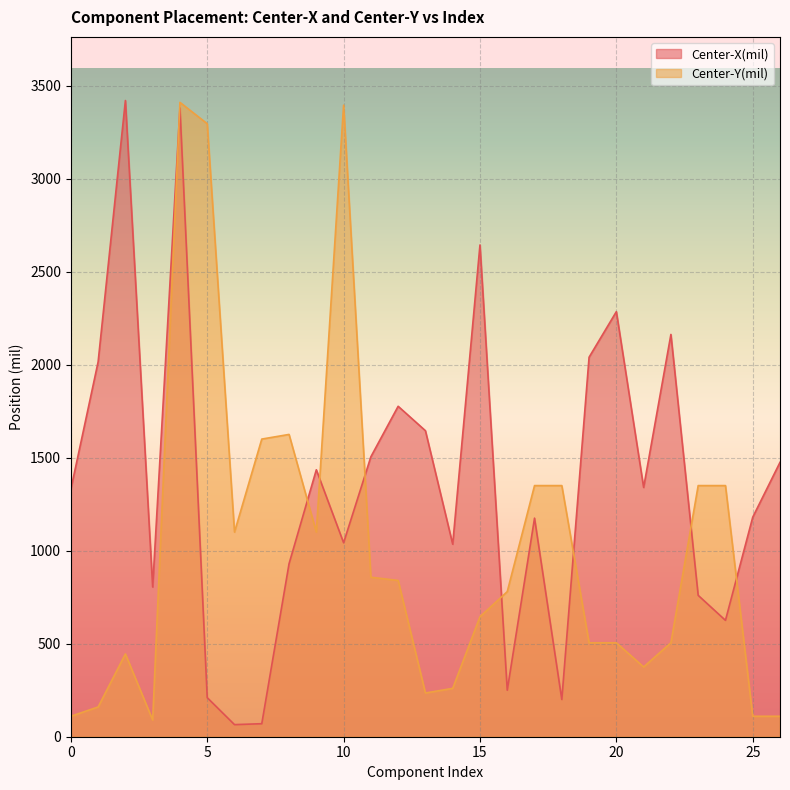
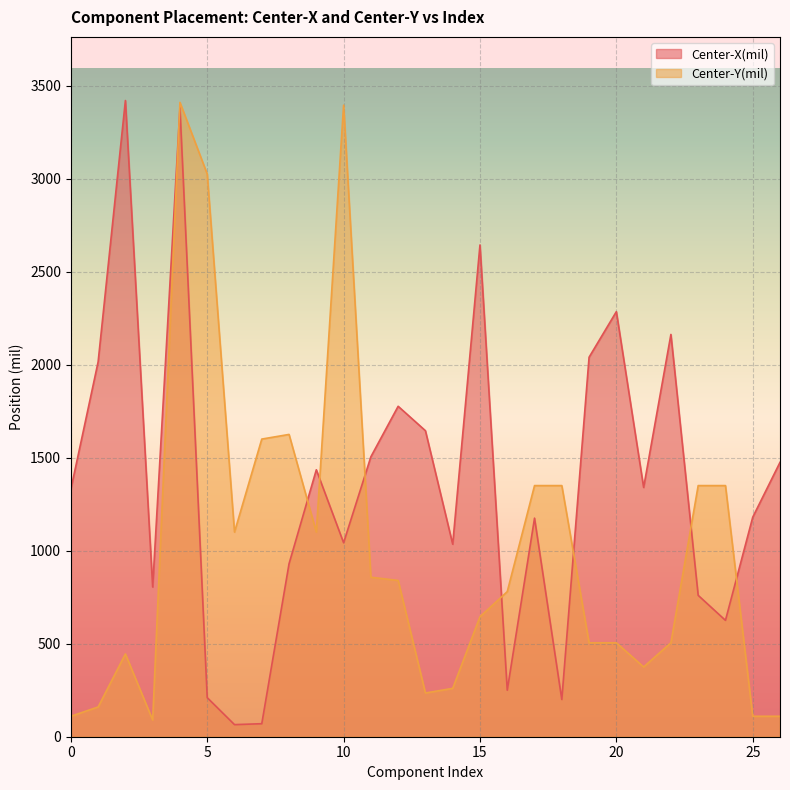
Center-Y(mil), 5: 3300 -> 3030
